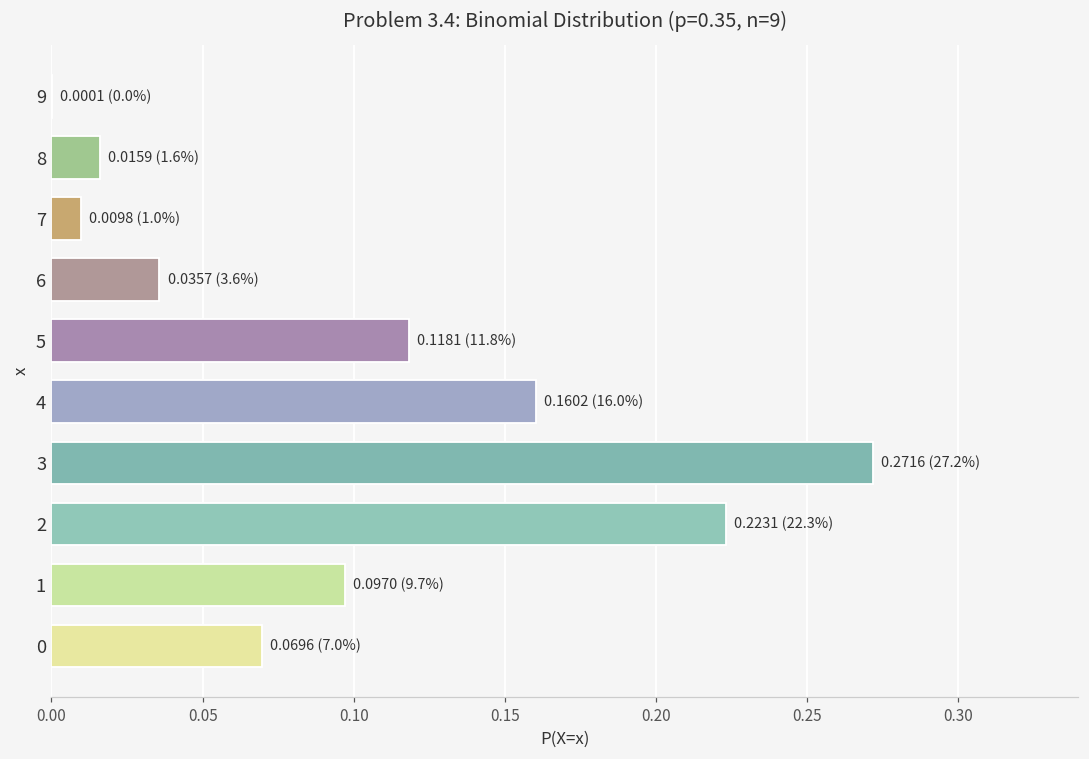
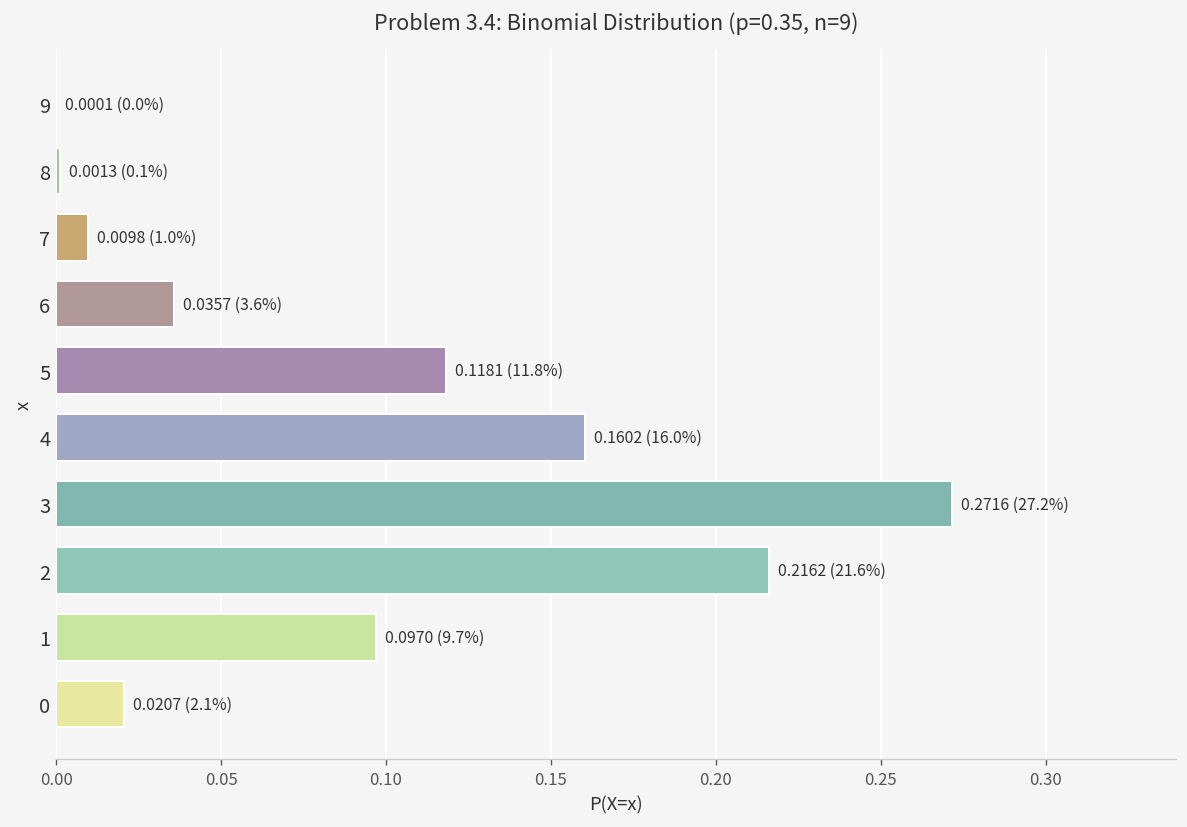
8: 0.0159 (1.6%) -> 0.0013 (0.1%)
2: 0.2231 (22.3%) -> 0.2162 (21.6%)
0: 0.0696 (7.0%) -> 0.0207 (2.1%)
